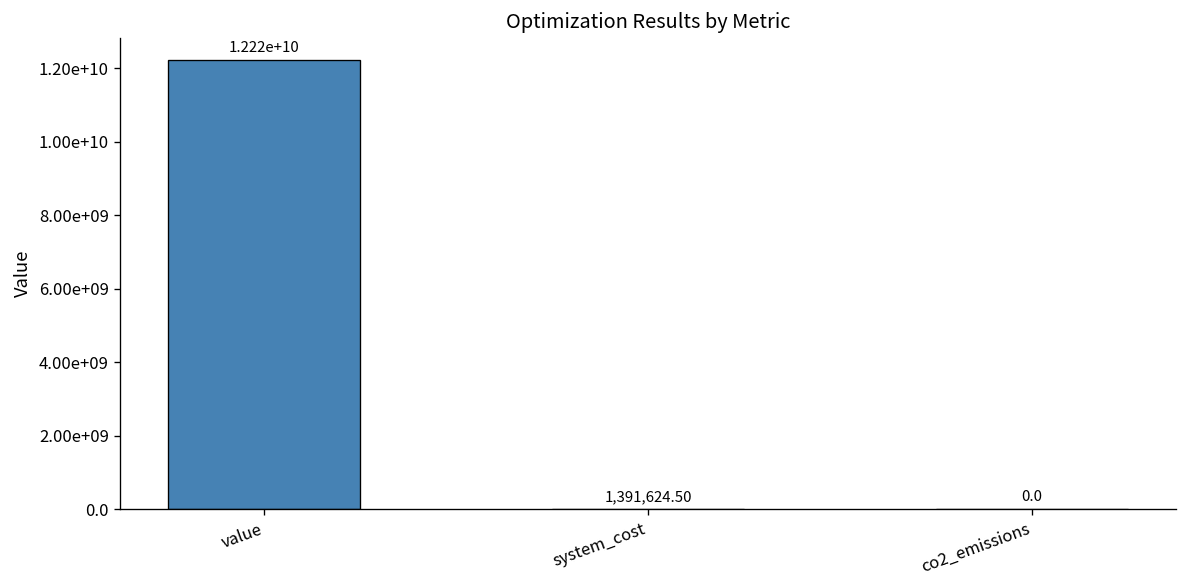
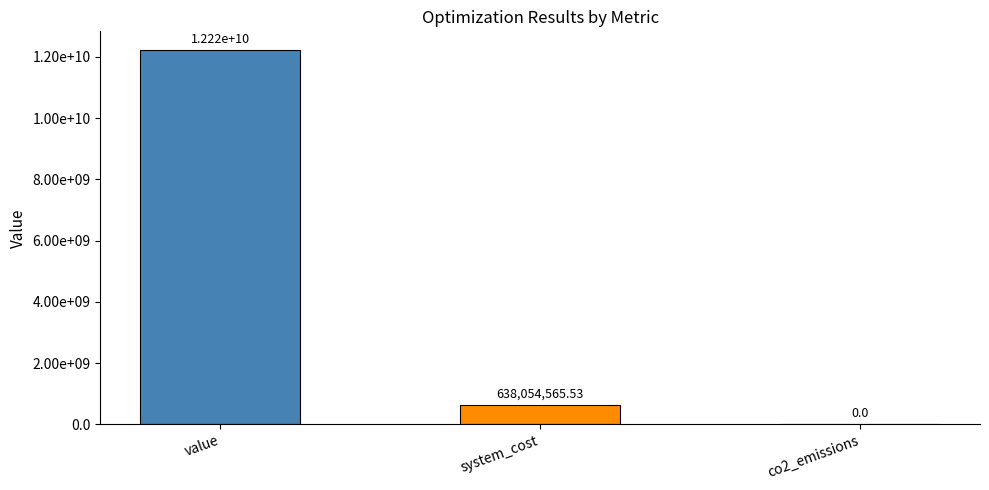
system_cost: 1,391,624.50 -> 638,054,565.53
